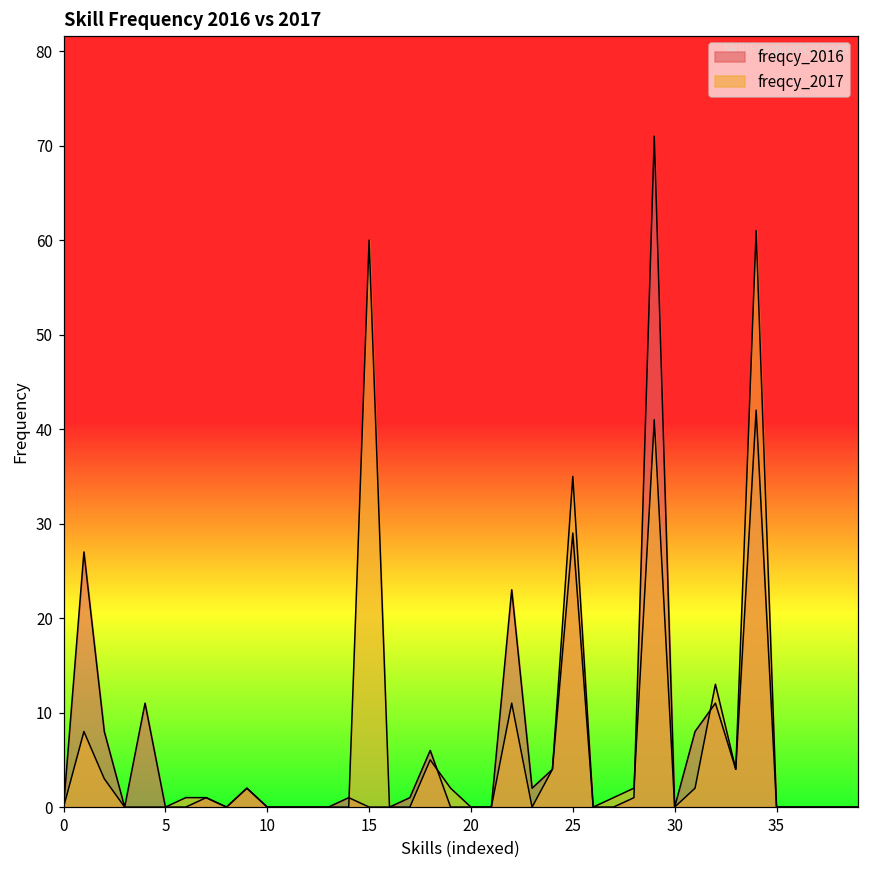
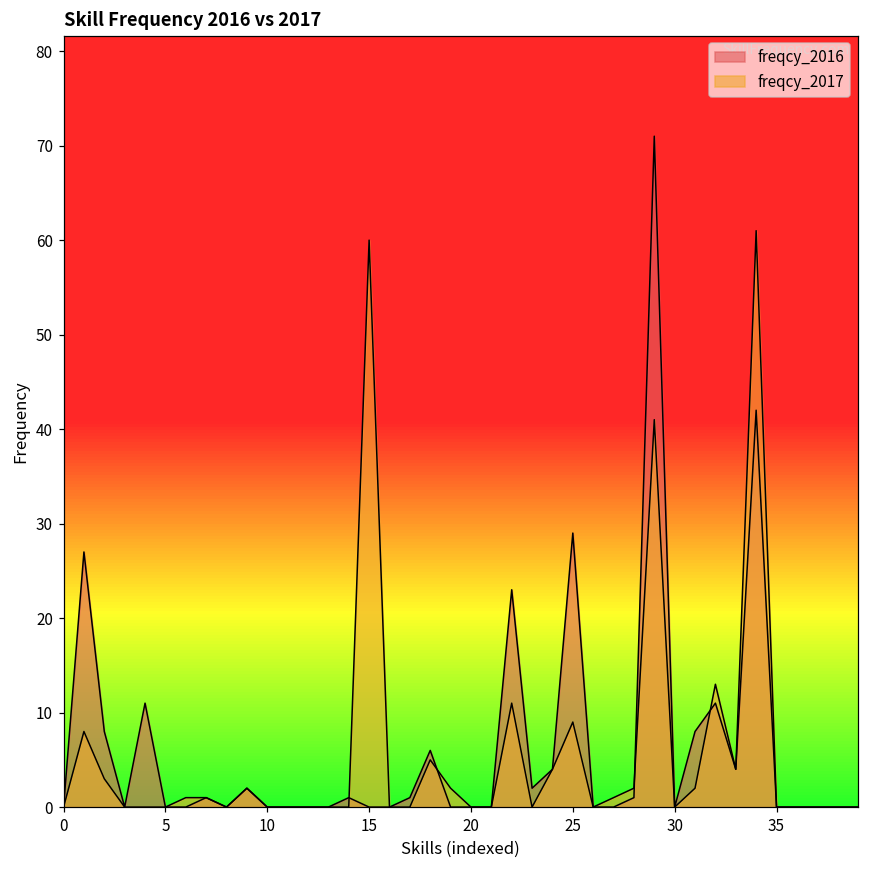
freqcy_2017, 25: 35 -> 9
